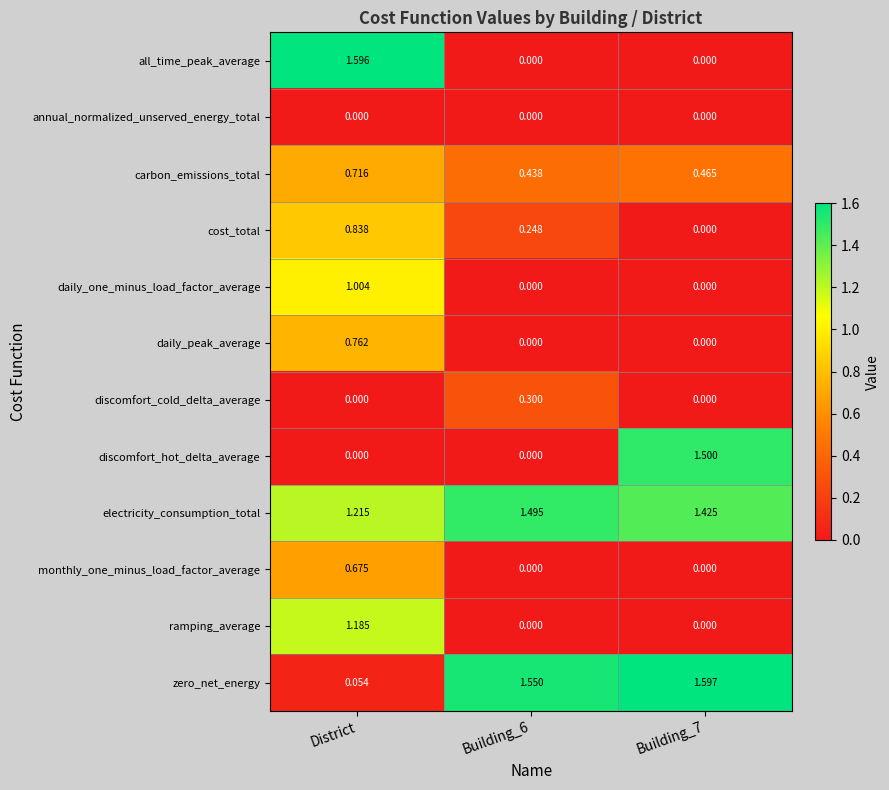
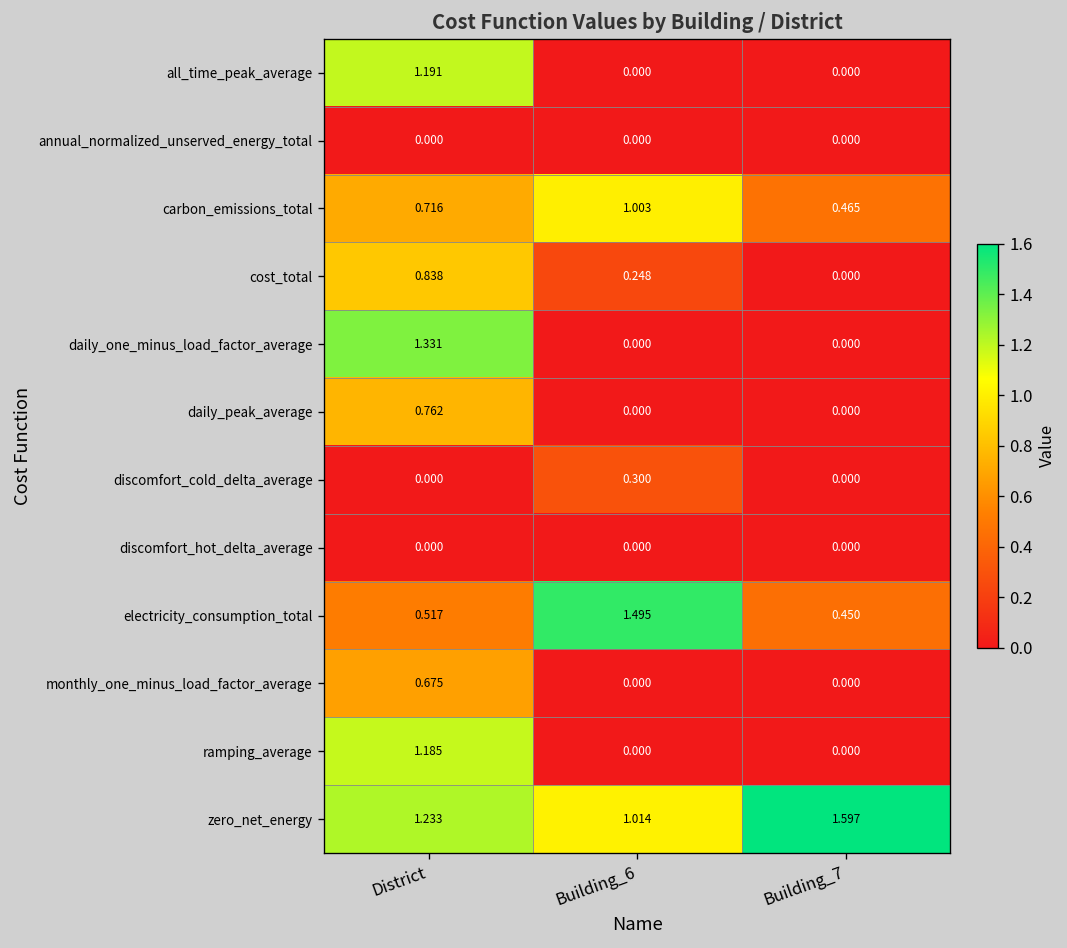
all_time_peak_average, District: 1.596 -> 1.191
carbon_emissions_total, Building_6: 0.438 -> 1.003
daily_one_minus_load_factor_average, District: 1.004 -> 1.331
discomfort_hot_delta_average, Building_7: 1.500 -> 0.000
electricity_consumption_total, District: 1.215 -> 0.517
electricity_consumption_total, Building_7: 1.425 -> 0.450
zero_net_energy, District: 0.054 -> 1.233
zero_net_energy, Building_6: 1.550 -> 1.014
